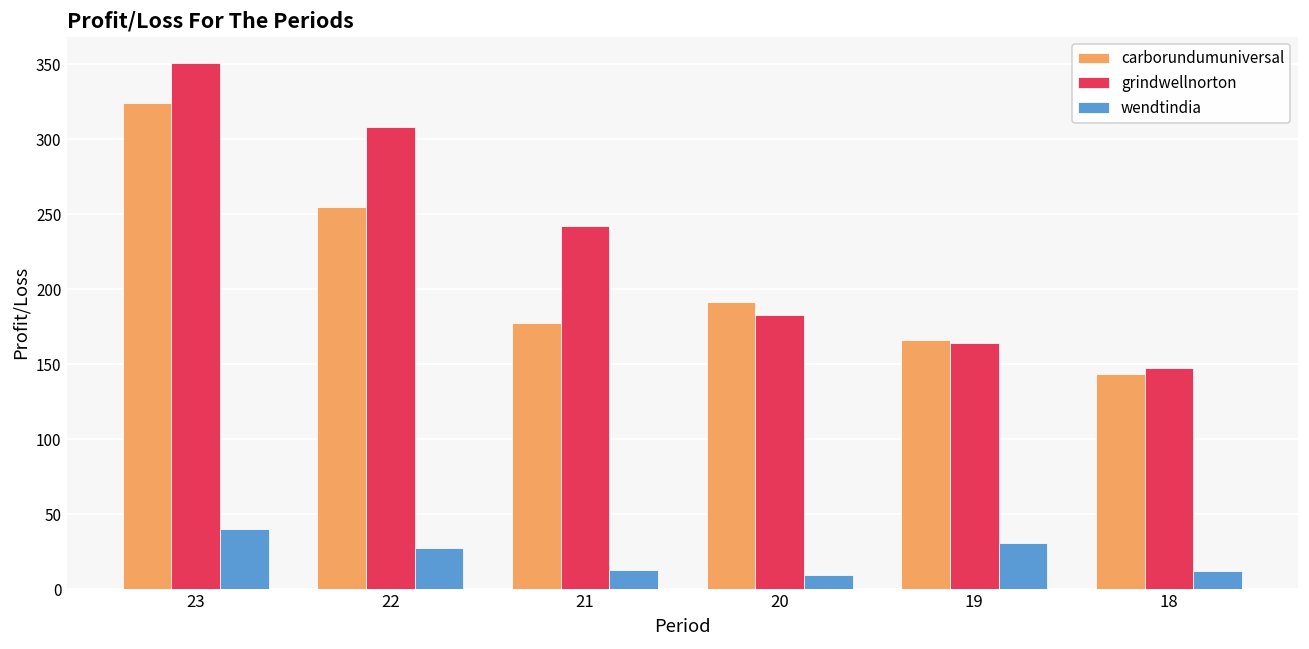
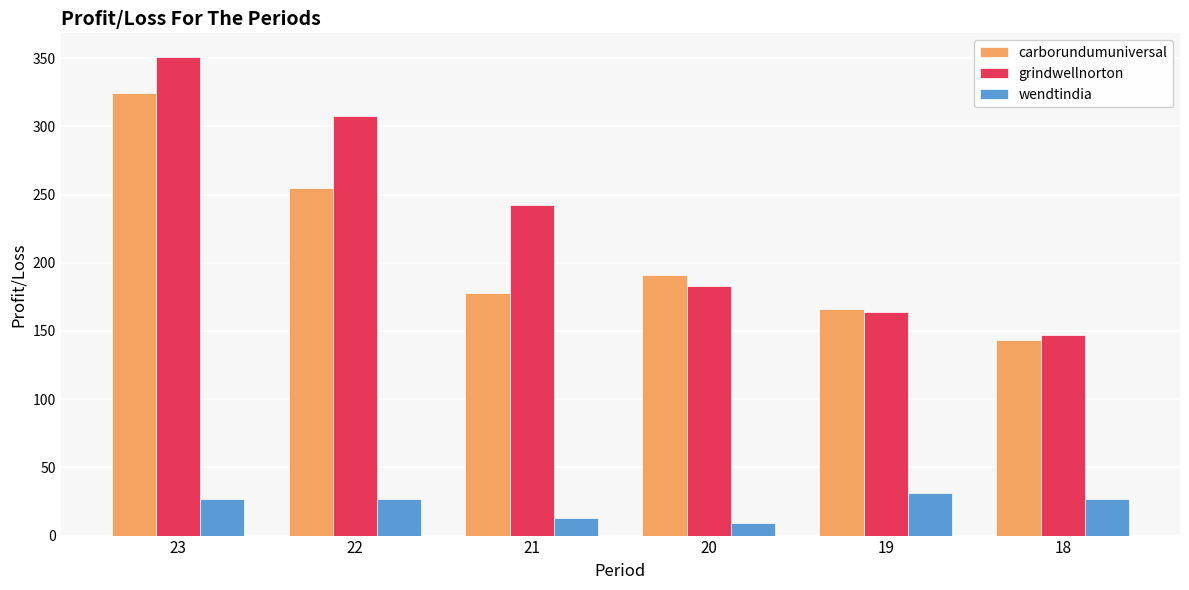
wendtindia, 23: 40 -> 27
wendtindia, 18: 12 -> 27
